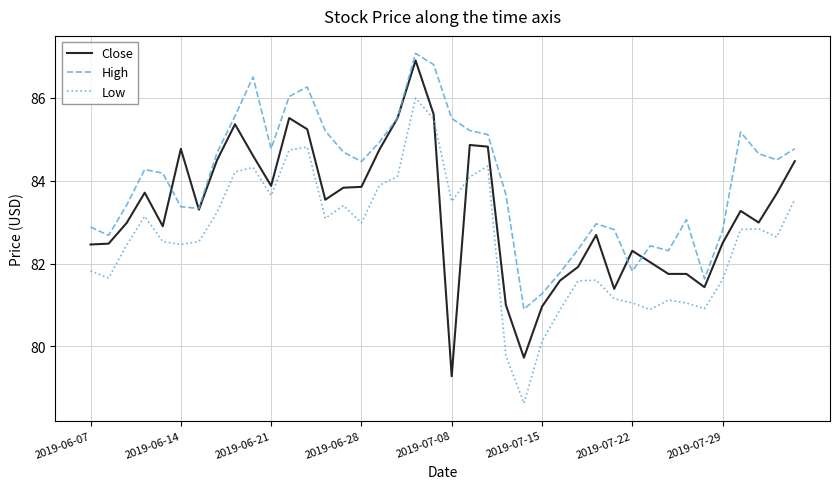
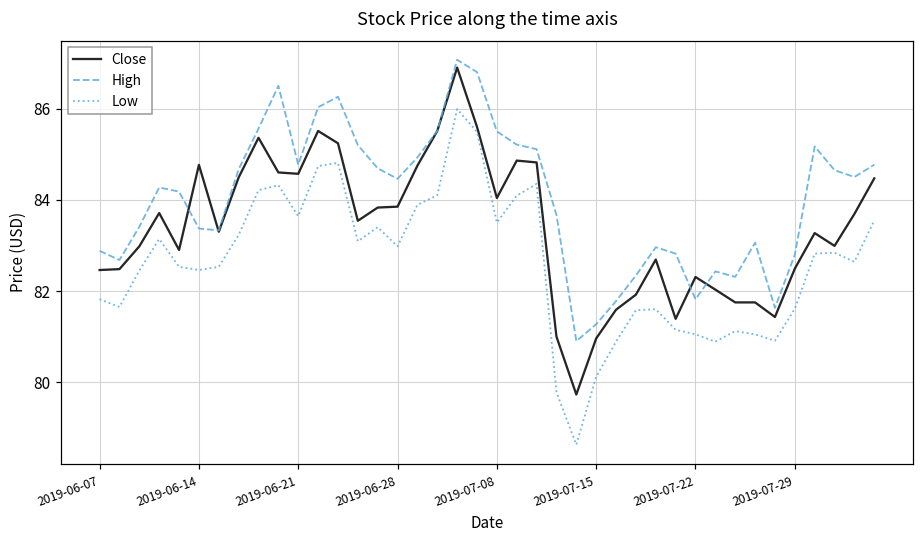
Close, 2019-06-21: 83.9 -> 84.6
Close, 2019-07-08: 79.3 -> 84.0
